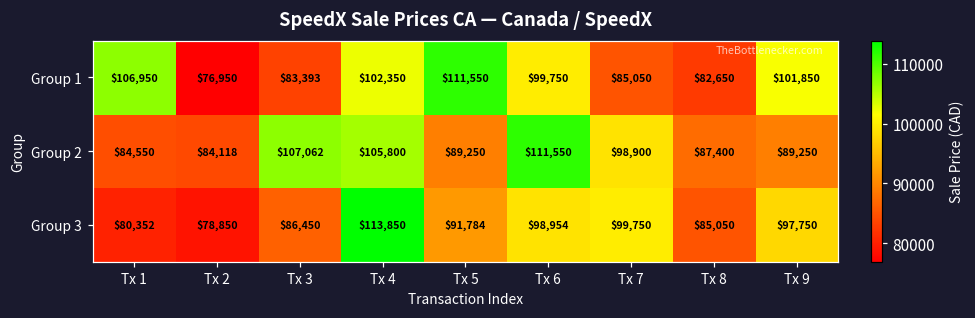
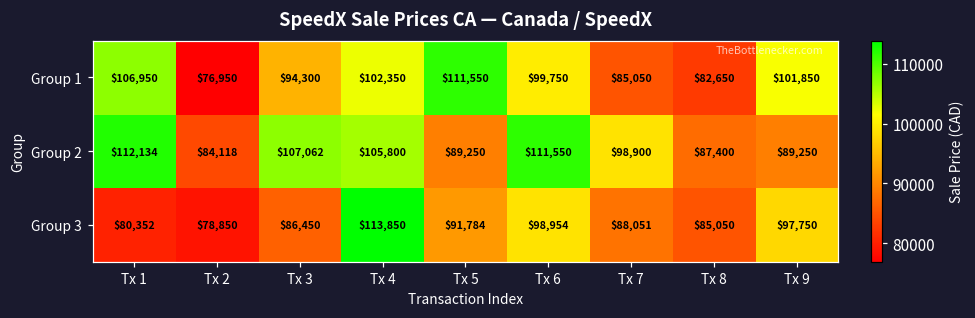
Group 1, Tx 3: $83,393 -> $94,300
Group 2, Tx 1: $84,550 -> $112,134
Group 3, Tx 7: $99,750 -> $88,051
